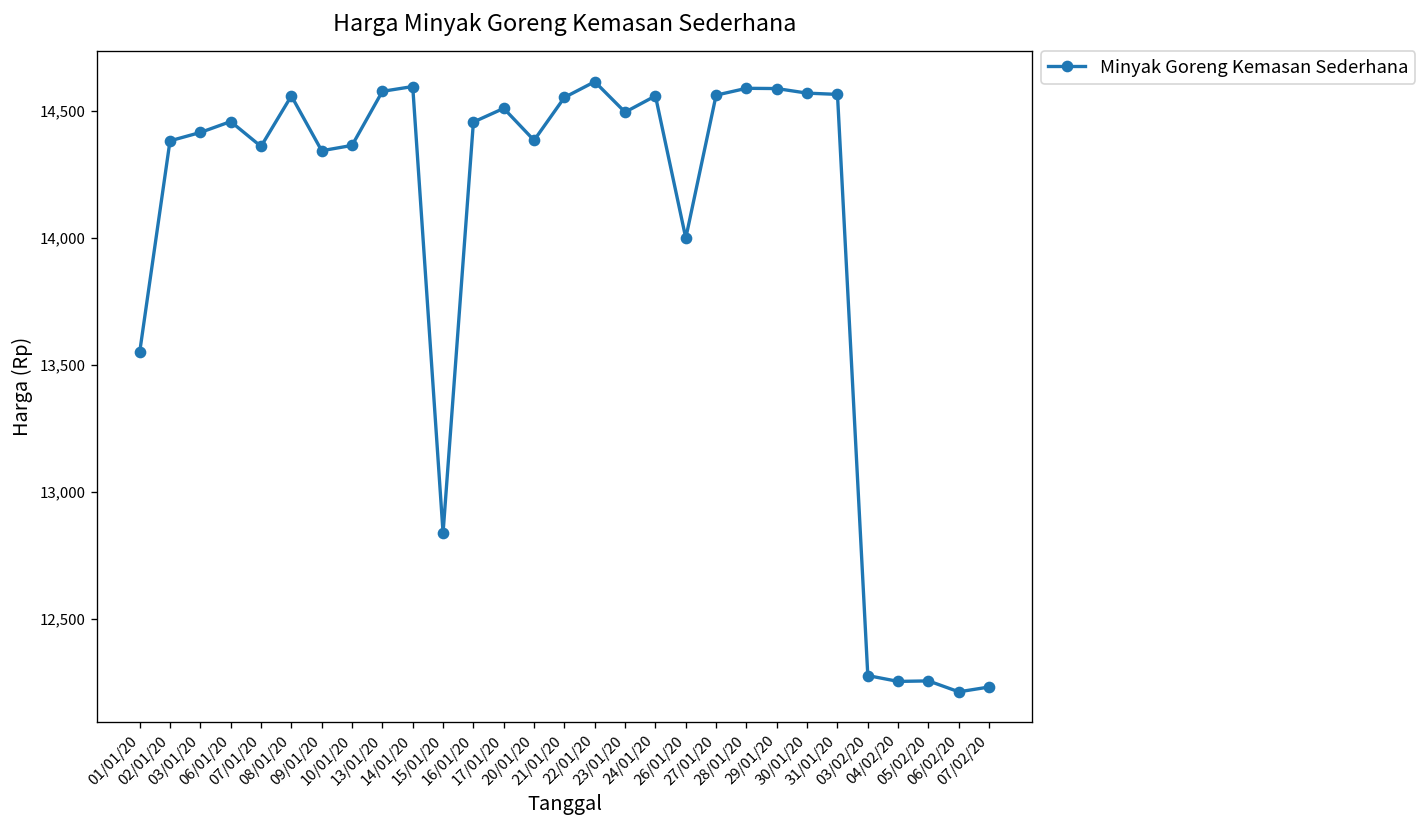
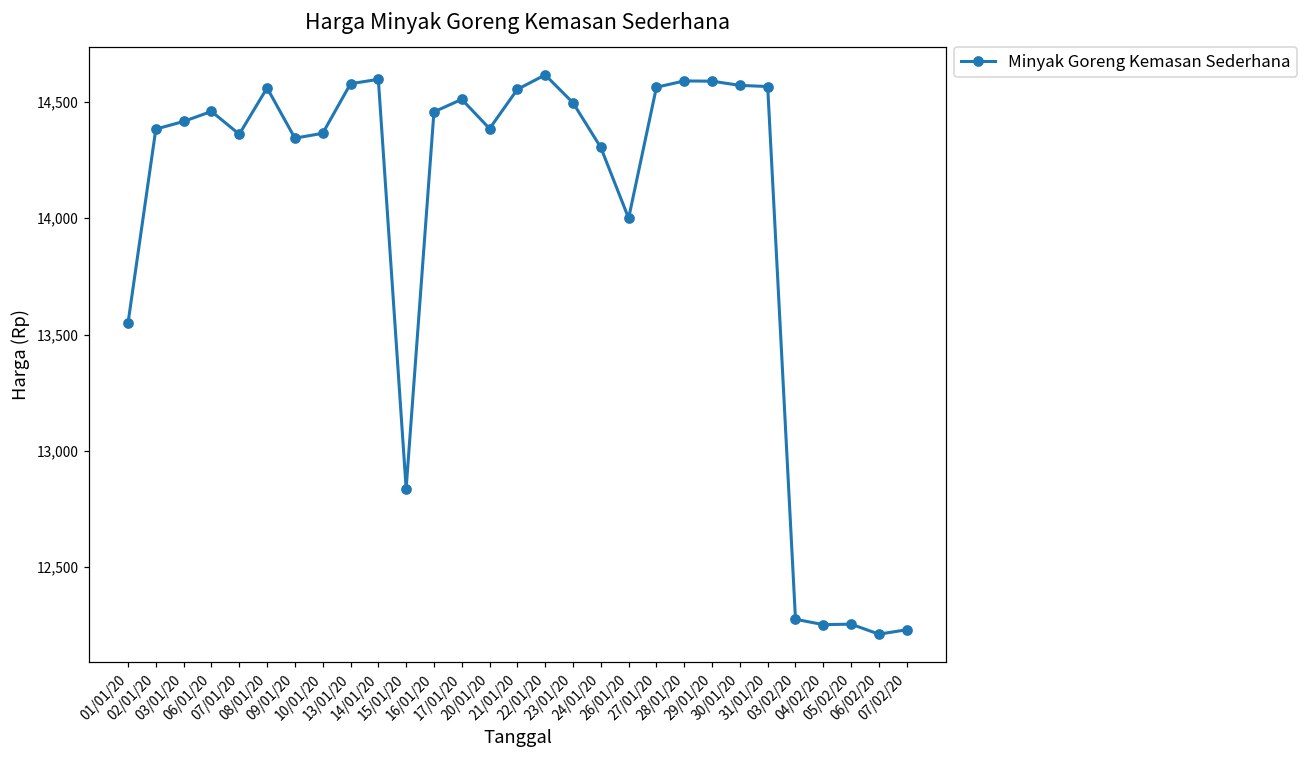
24/01/20: 14,560 -> 14,300
